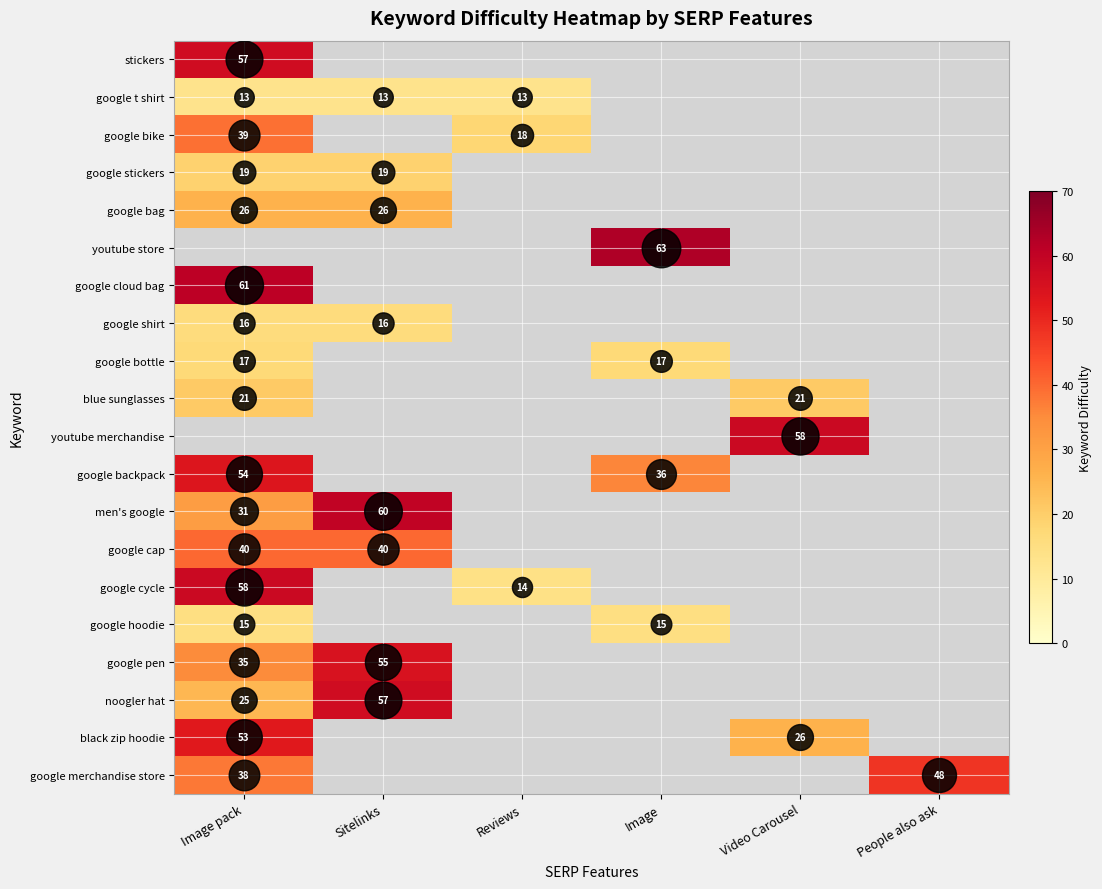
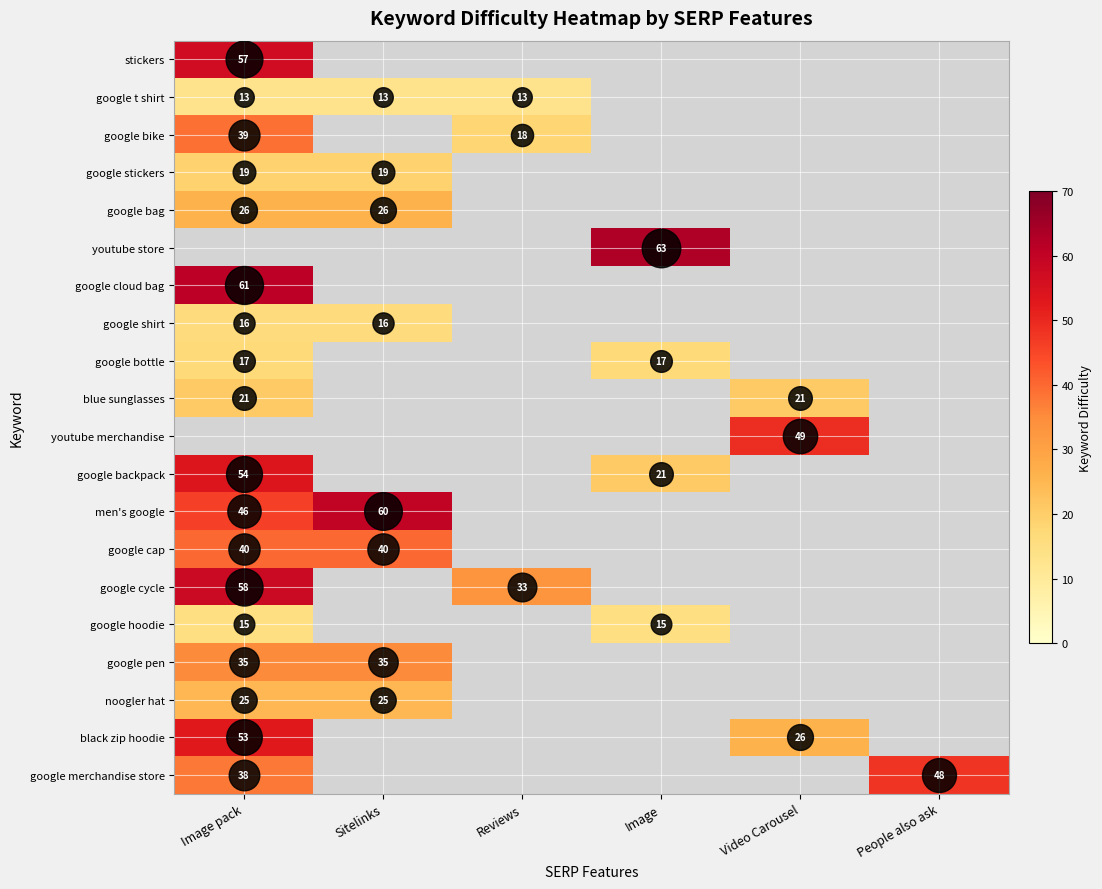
youtube merchandise, Video Carousel: 58 -> 49
google backpack, Image: 36 -> 21
men's google, Image pack: 31 -> 46
google cycle, Reviews: 14 -> 33
google pen, Sitelinks: 55 -> 35
noogler hat, Sitelinks: 57 -> 25
